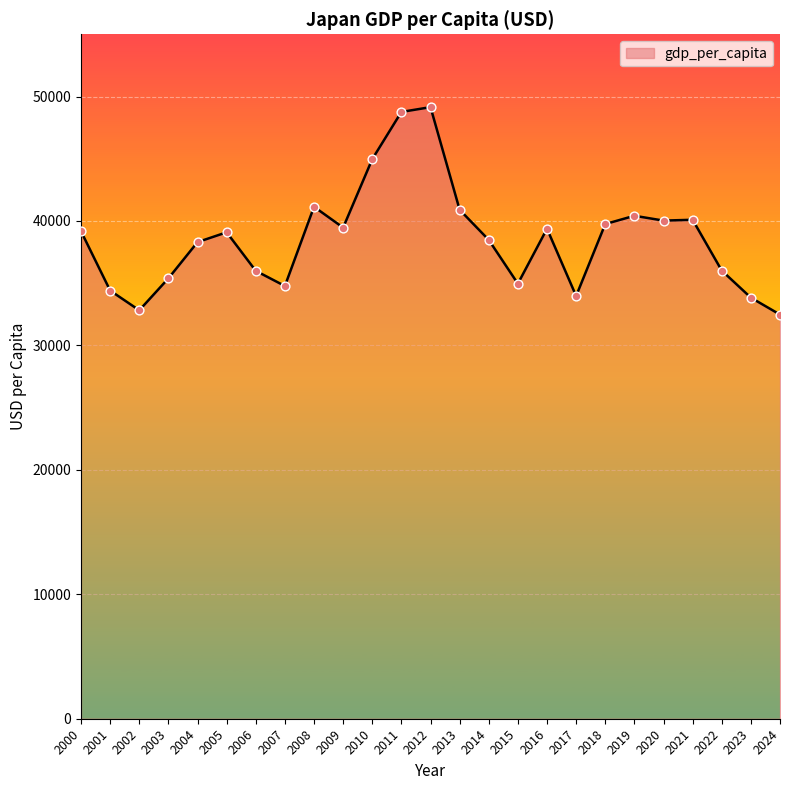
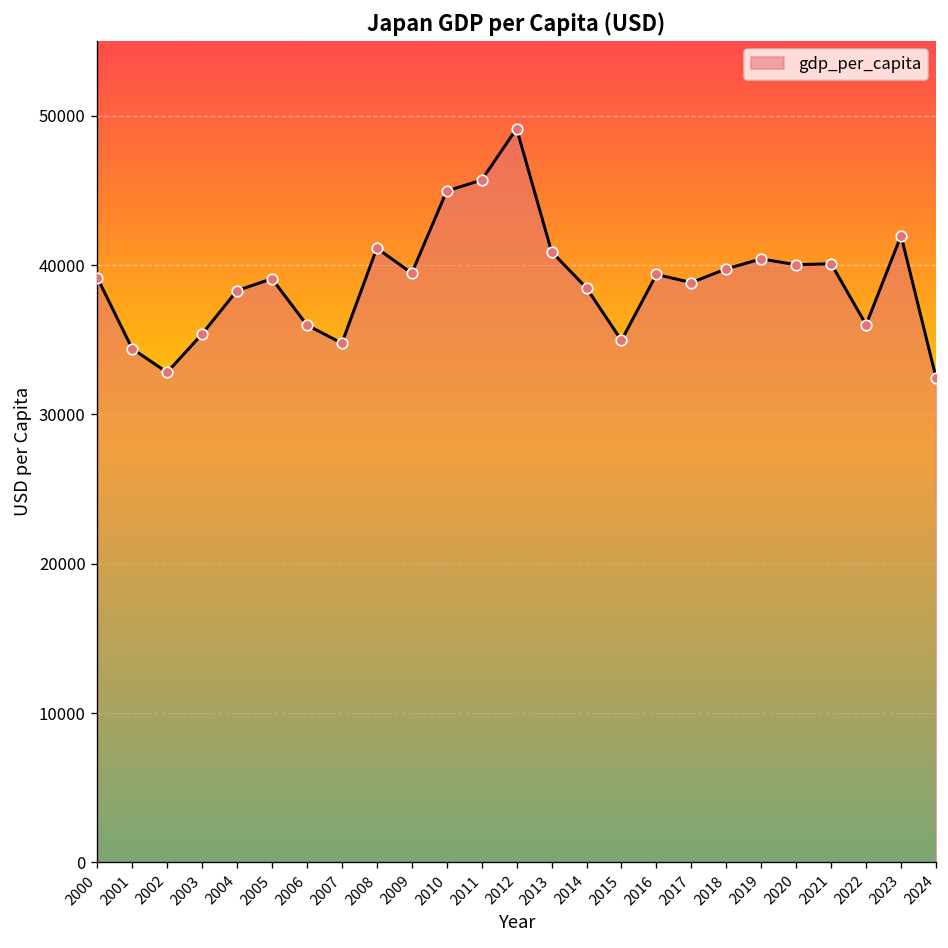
2011: 48800 -> 45700
2017: 34000 -> 38800
2023: 33800 -> 42000
